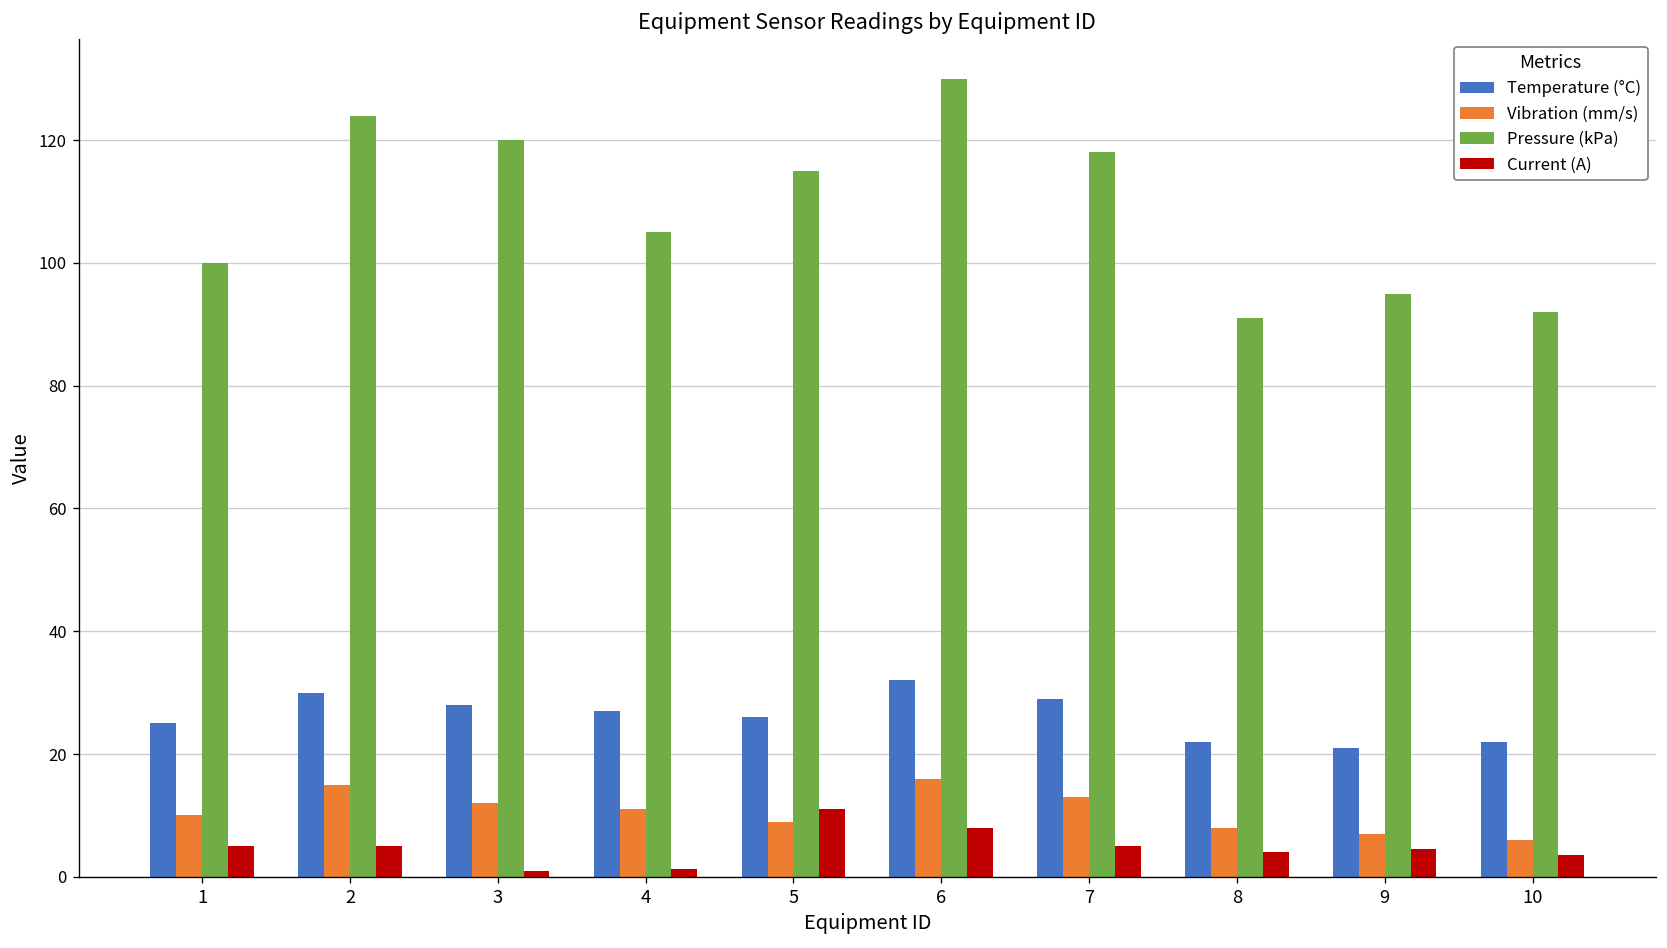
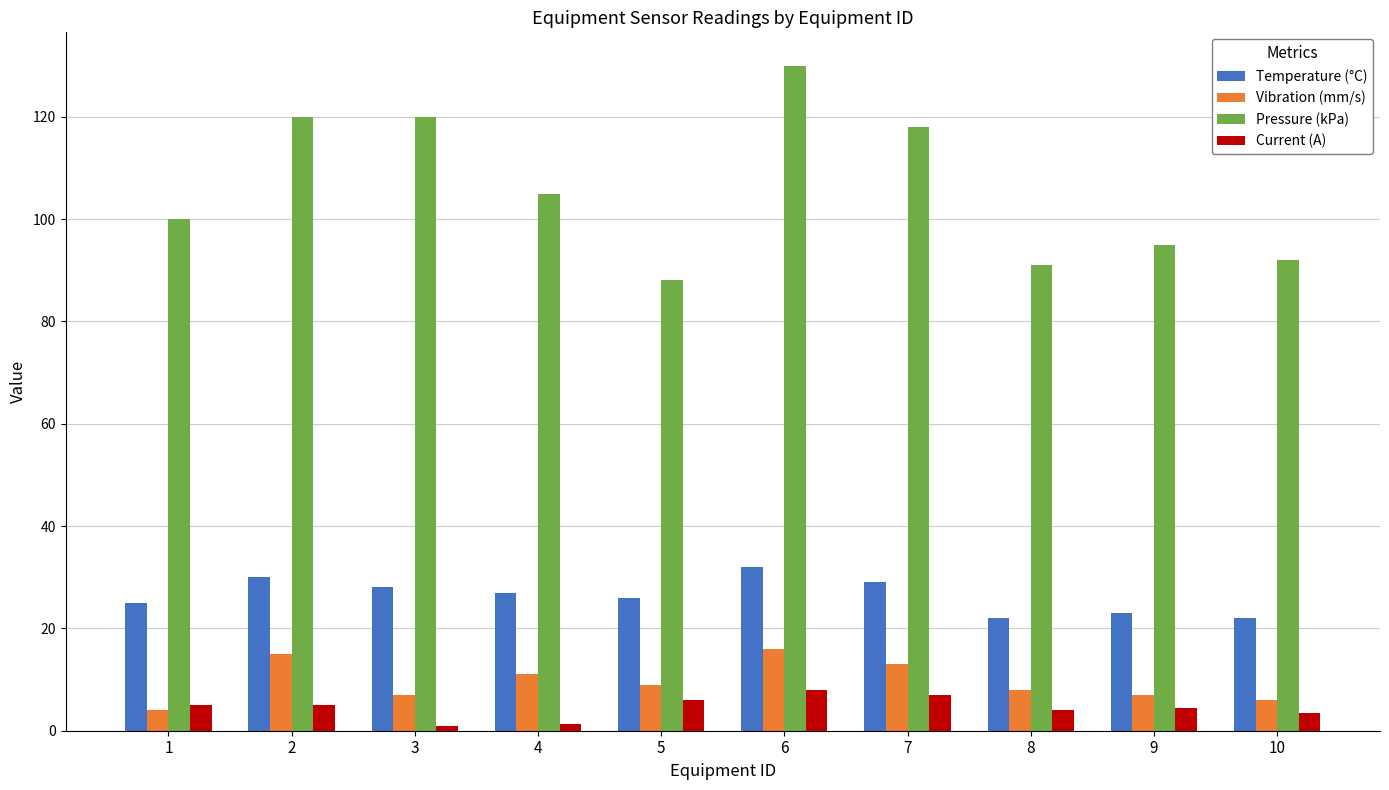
Vibration (mm/s), 1: 10 -> 4
Pressure (kPa), 2: 124 -> 120
Vibration (mm/s), 3: 12 -> 7
Pressure (kPa), 5: 115 -> 88
Current (A), 5: 11 -> 6
Current (A), 7: 5 -> 7
Temperature (°C), 9: 21 -> 23
